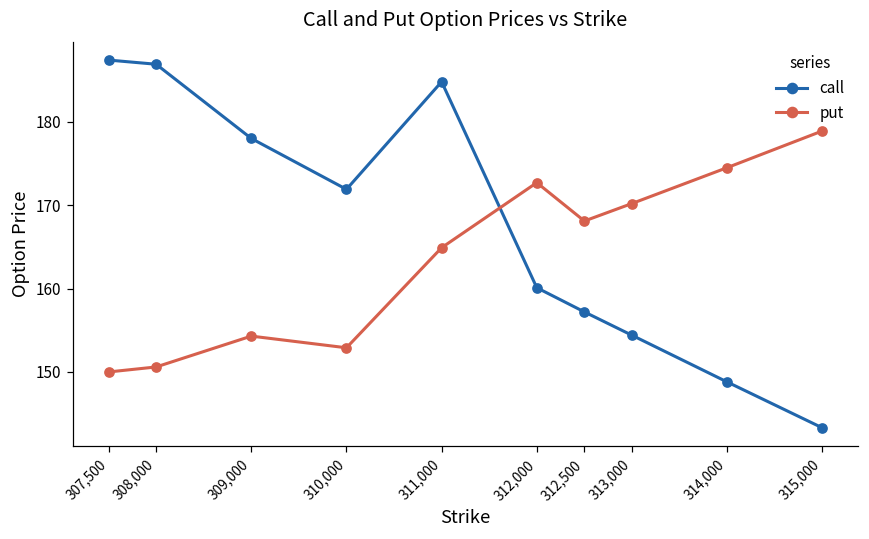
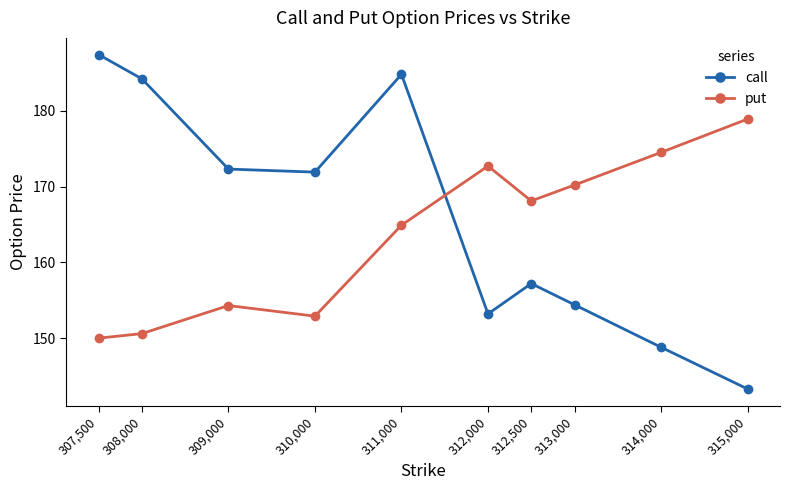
call, 308,000: 187 -> 184
call, 309,000: 178 -> 172
call, 312,000: 160 -> 153
